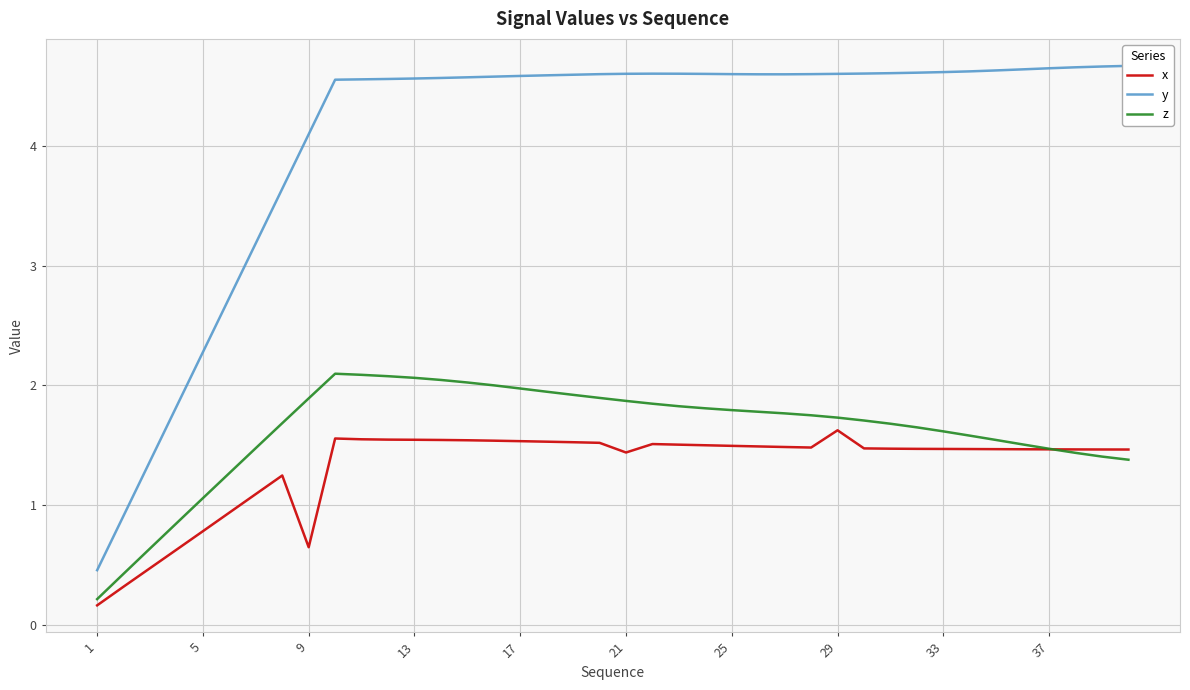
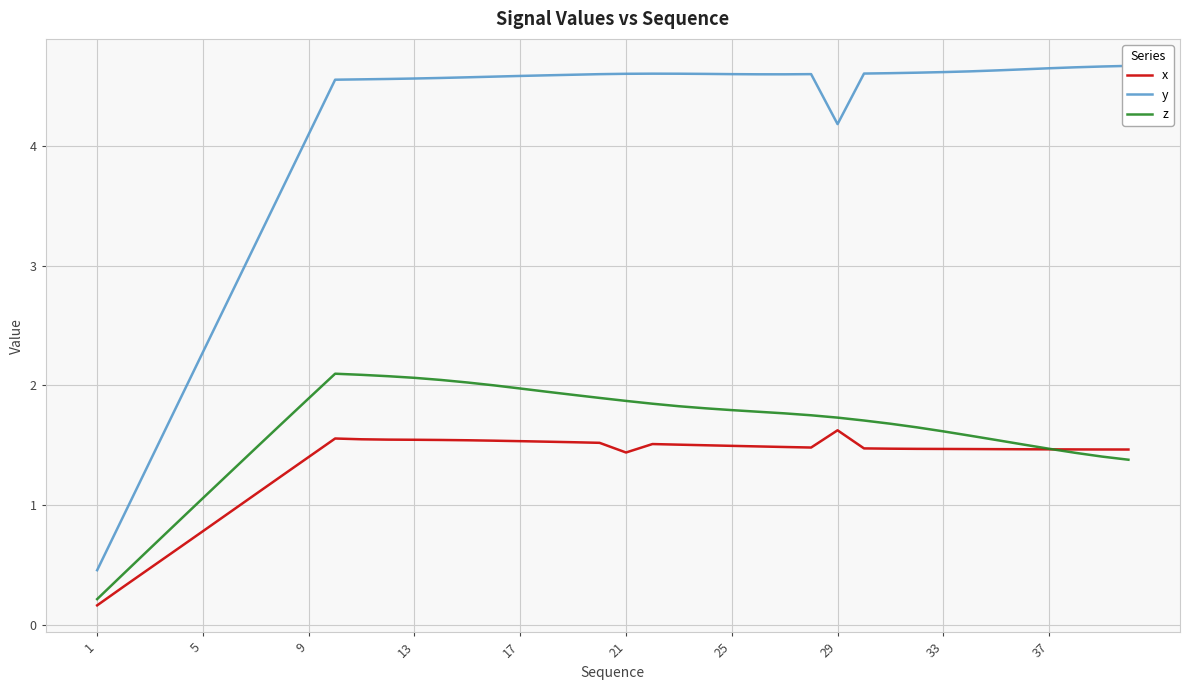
x, 9: 0.65 -> 1.40
y, 29: 4.61 -> 4.19
